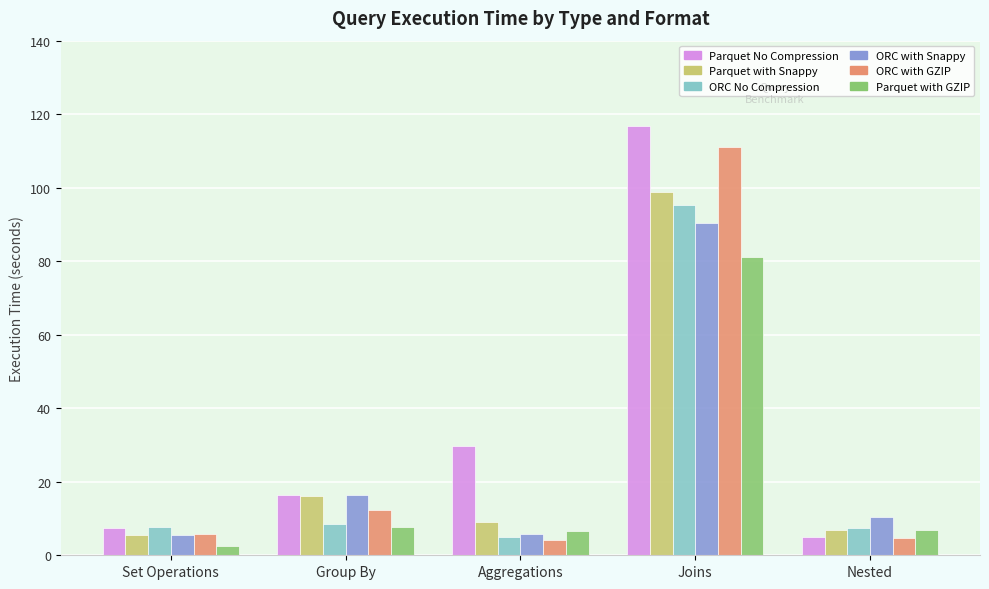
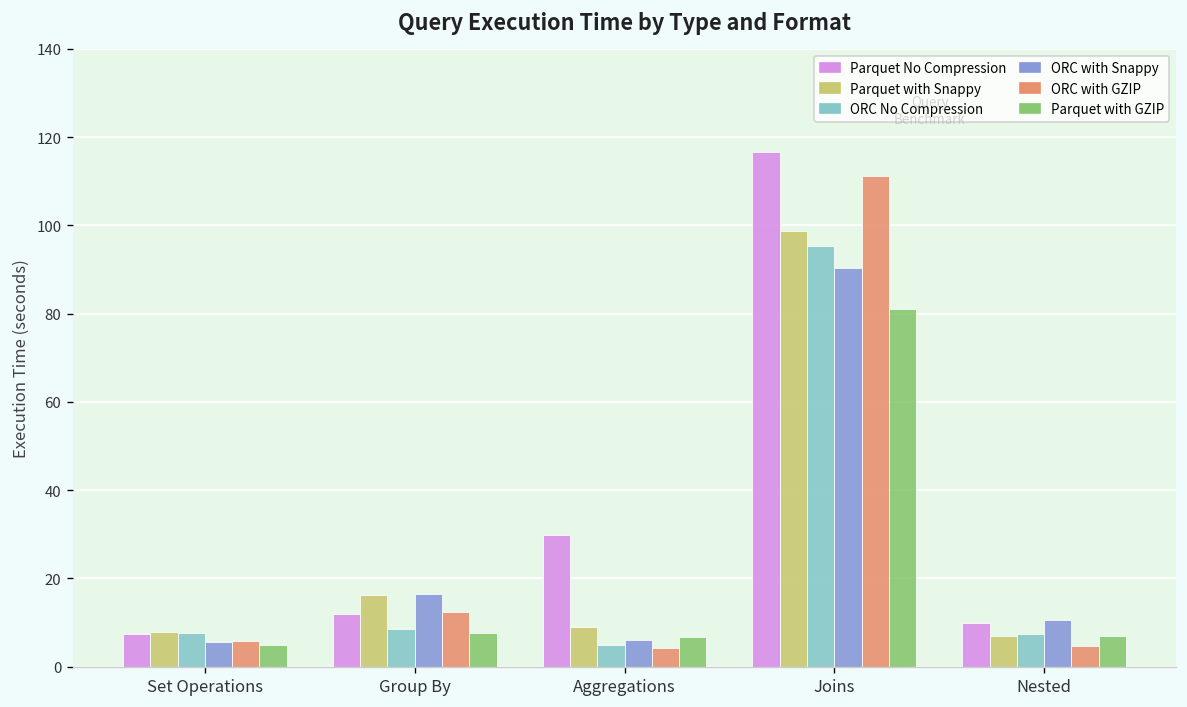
Parquet with Snappy, Set Operations: 5 -> 8
Parquet with GZIP, Set Operations: 2 -> 5
Parquet No Compression, Group By: 16 -> 12
Parquet No Compression, Nested: 5 -> 10
